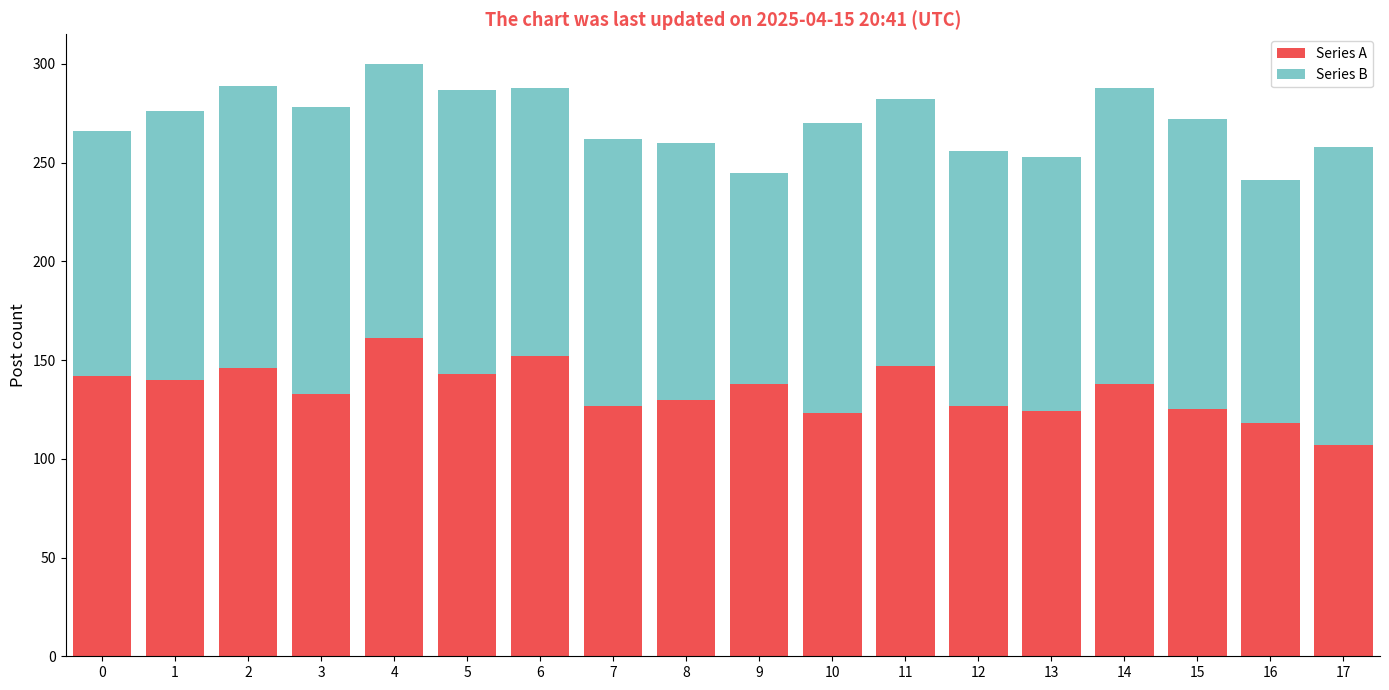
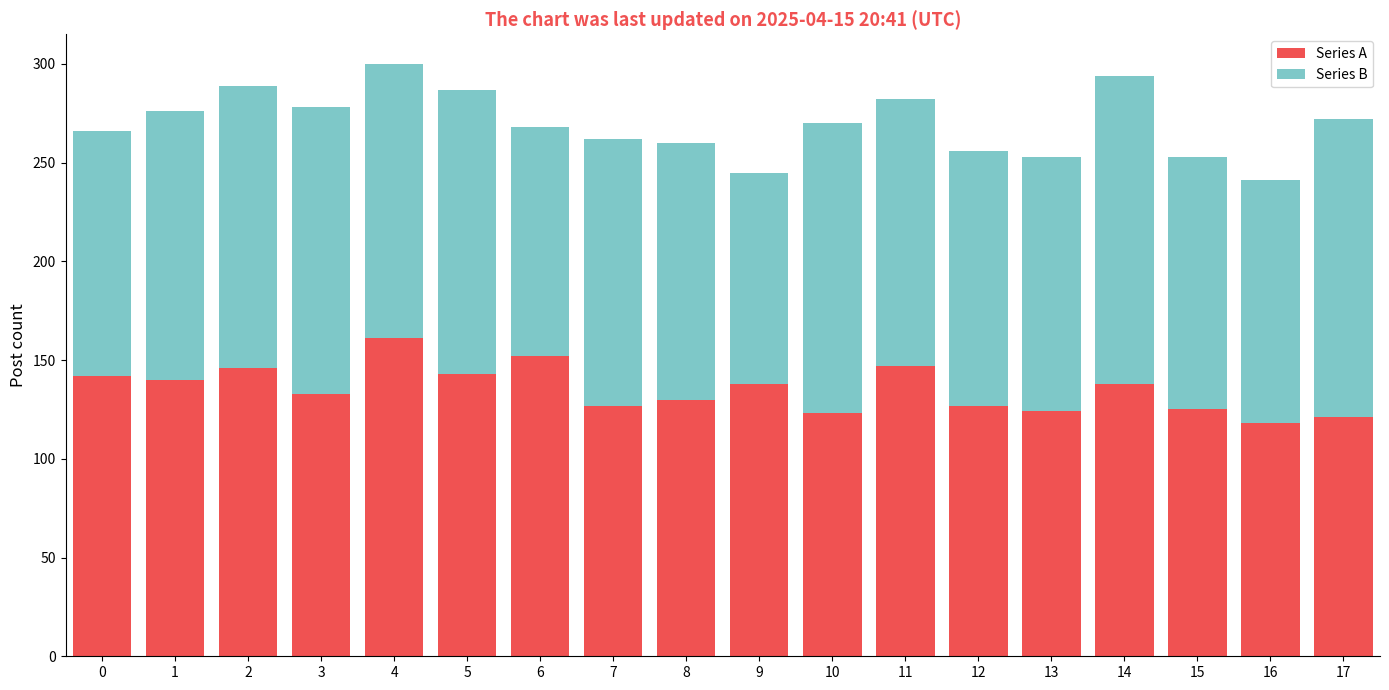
Series B, 6: 136 -> 116
Series B, 14: 150 -> 156
Series B, 15: 147 -> 128
Series A, 17: 107 -> 121
